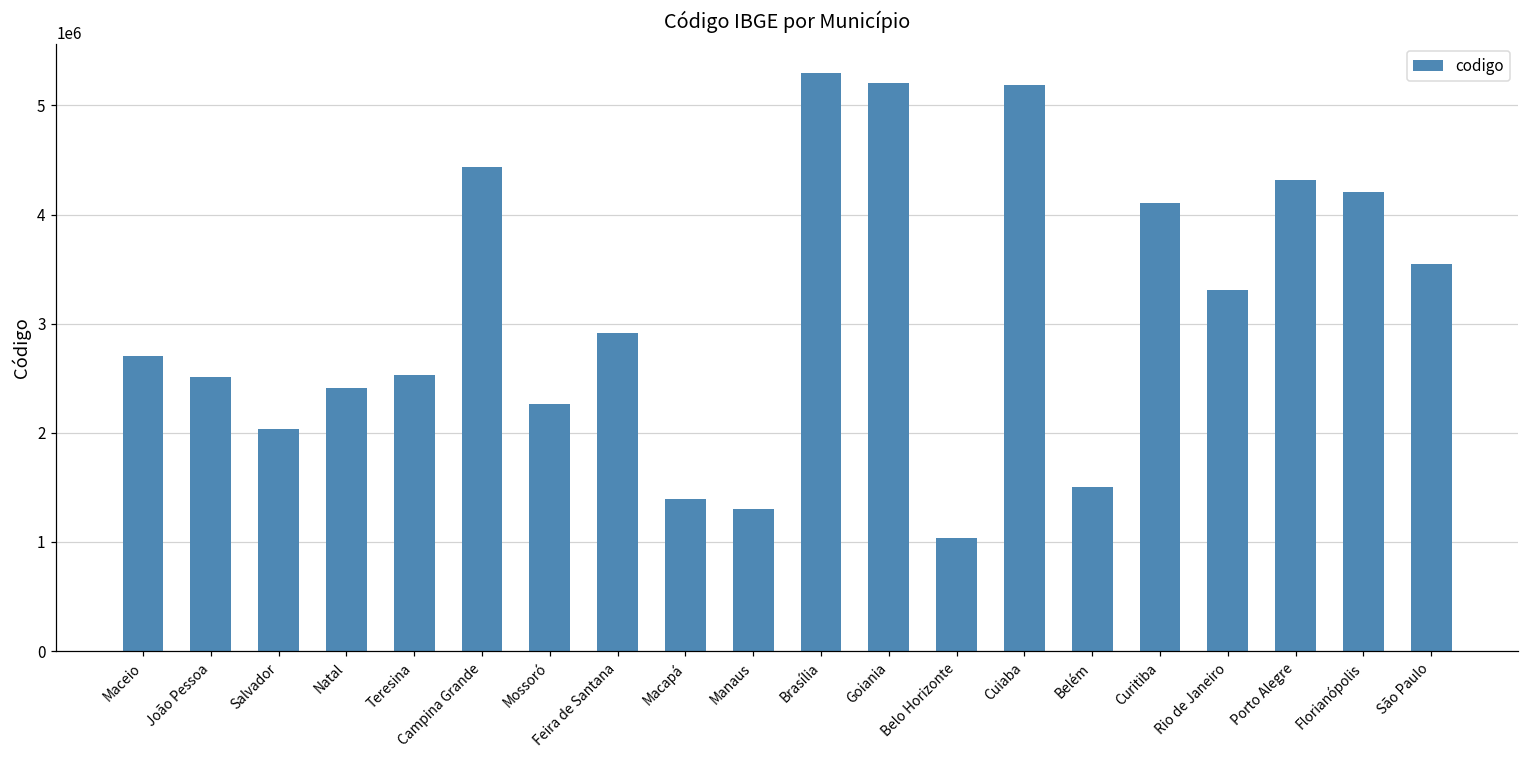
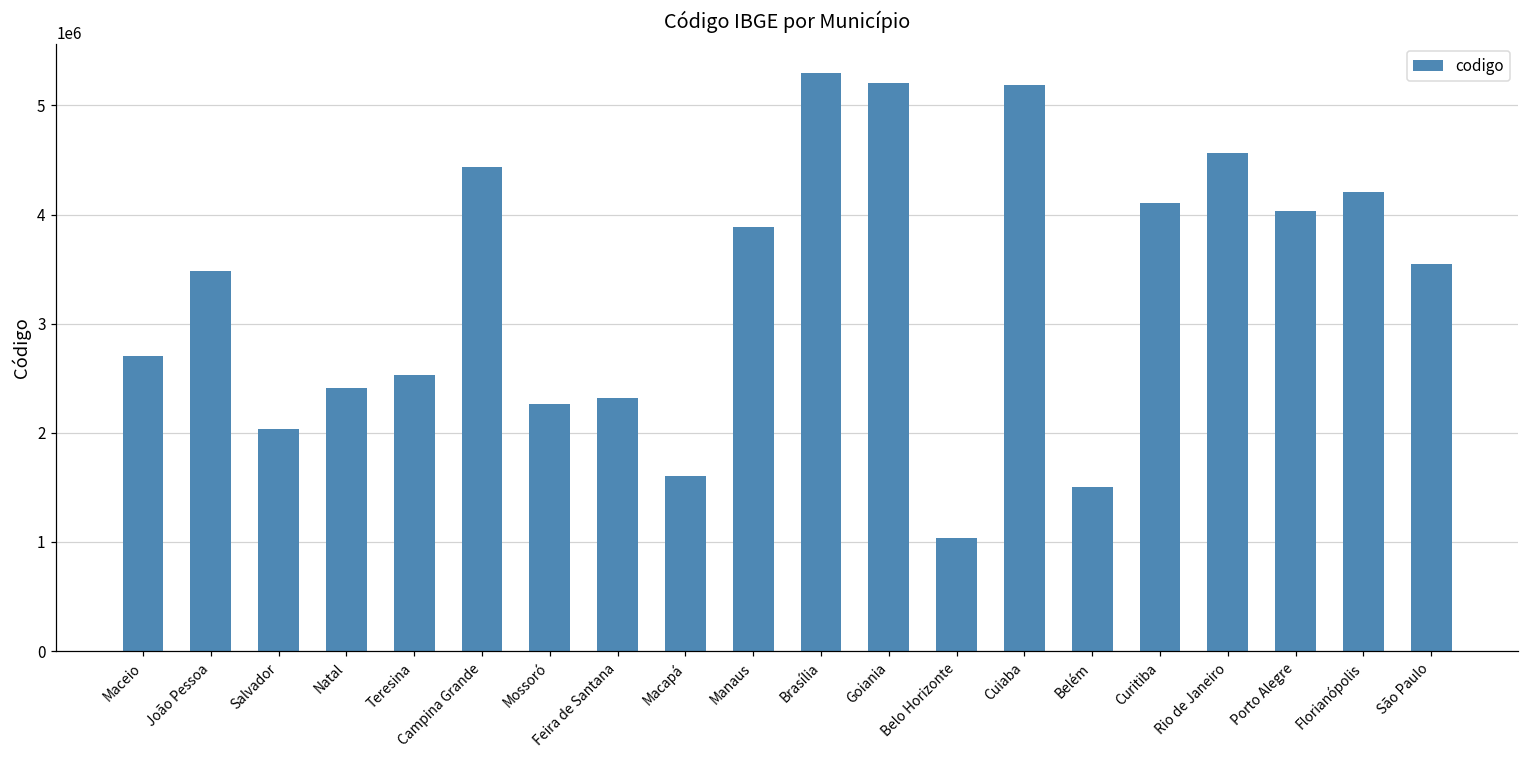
João Pessoa: 2500000 -> 3500000
Feira de Santana: 2900000 -> 2300000
Macapá: 1400000 -> 1600000
Manaus: 1300000 -> 3900000
Rio de Janeiro: 3300000 -> 4600000
Porto Alegre: 4300000 -> 4000000
